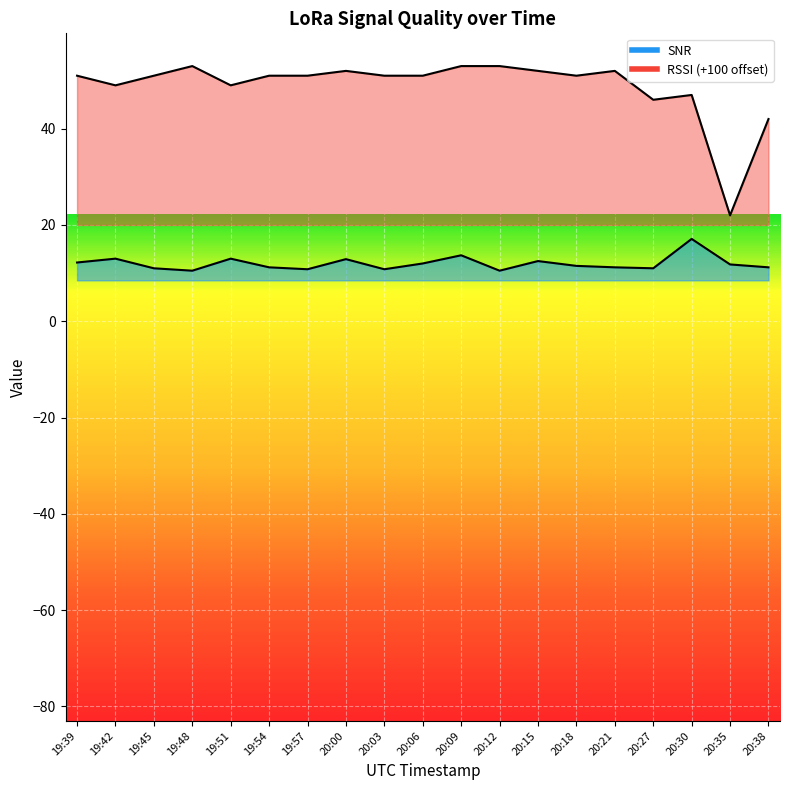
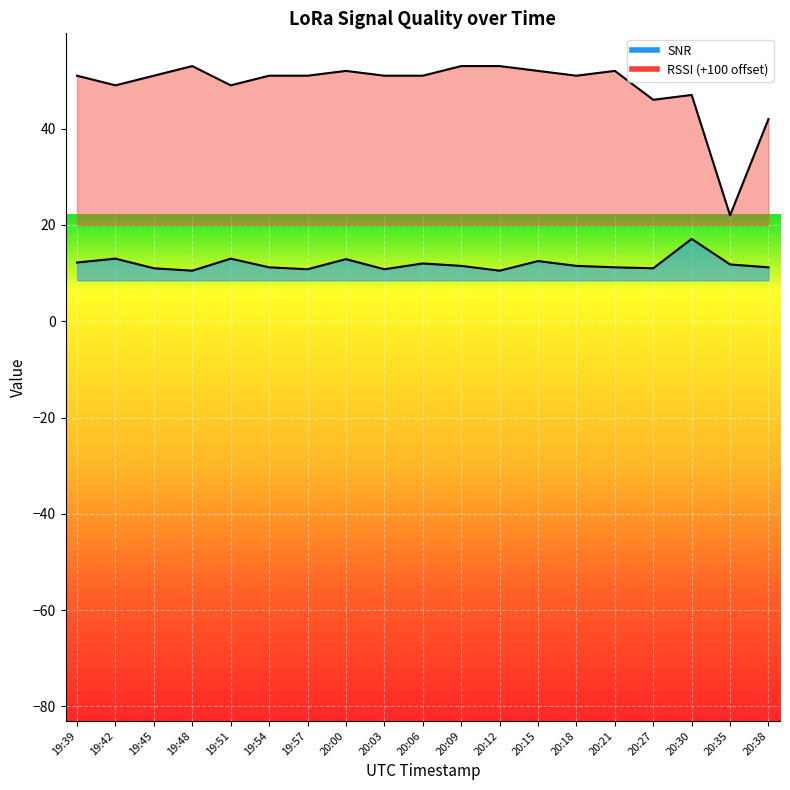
SNR, 20:09: 14 -> 12
